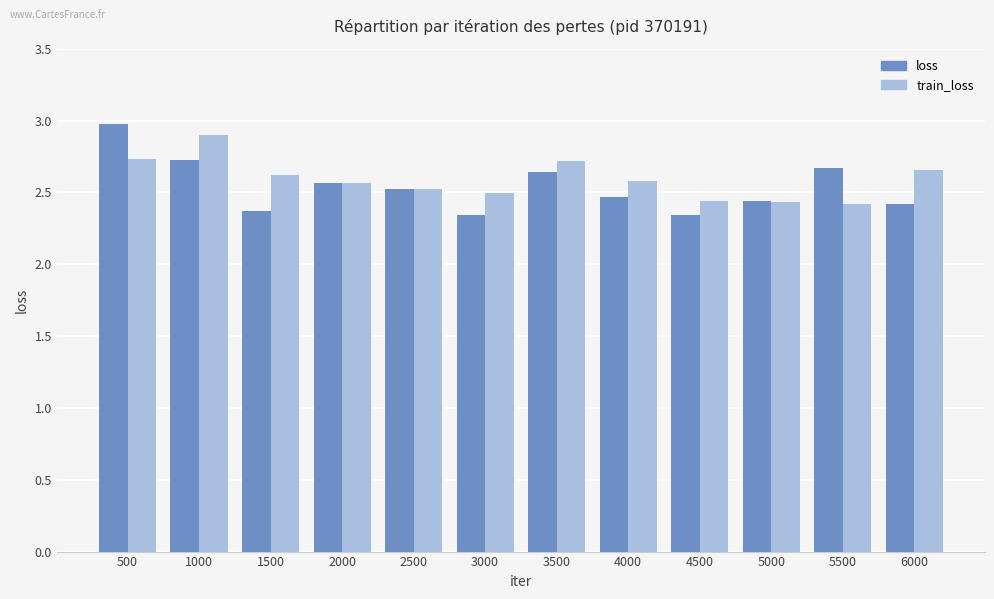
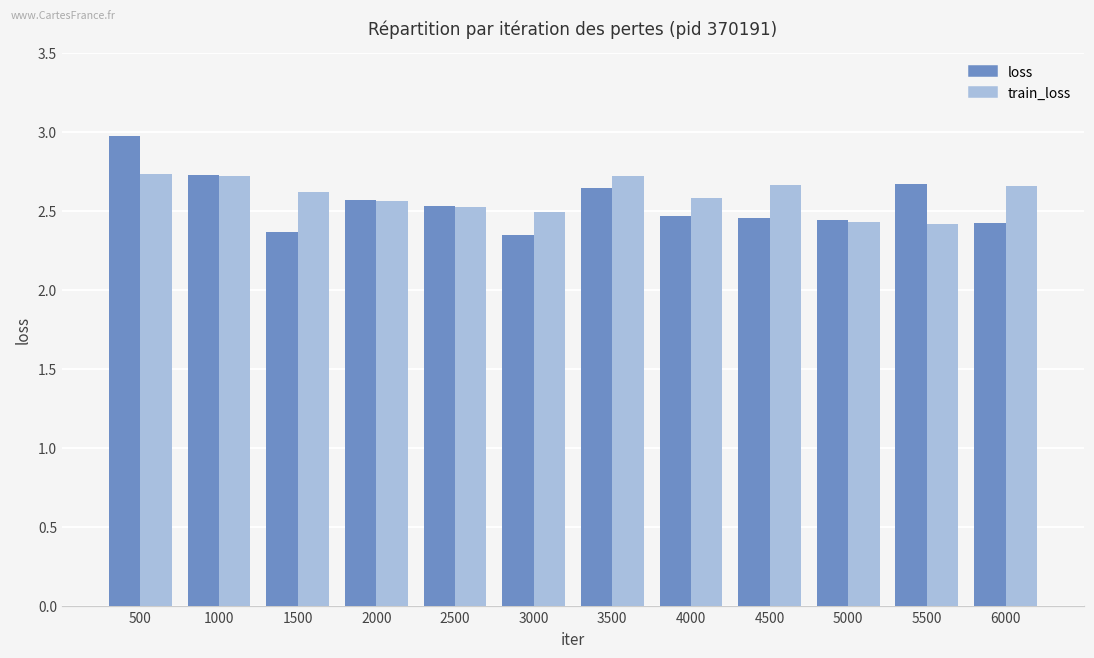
train_loss, 1000: 2.90 -> 2.72
loss, 4500: 2.34 -> 2.45
train_loss, 4500: 2.44 -> 2.66
